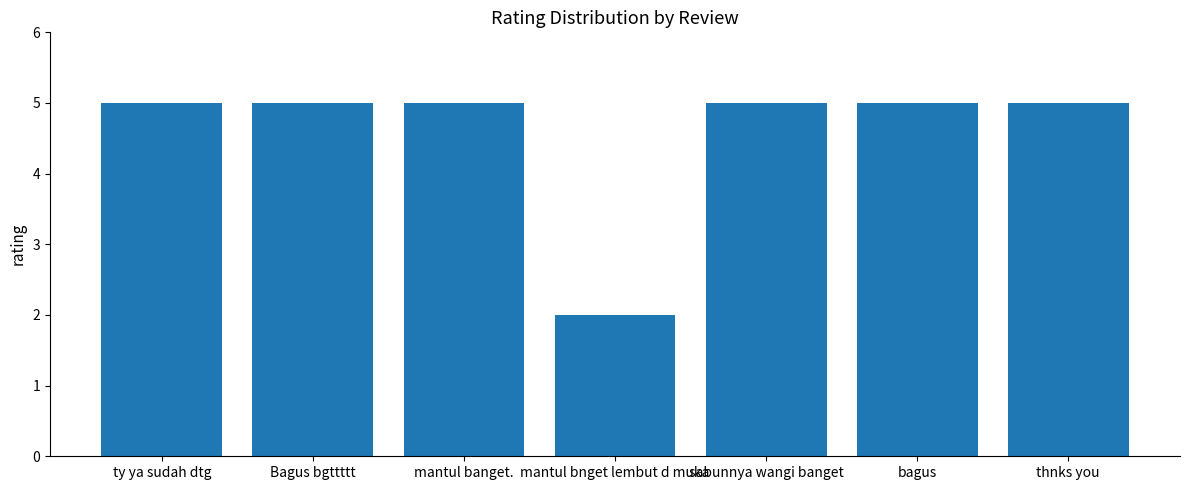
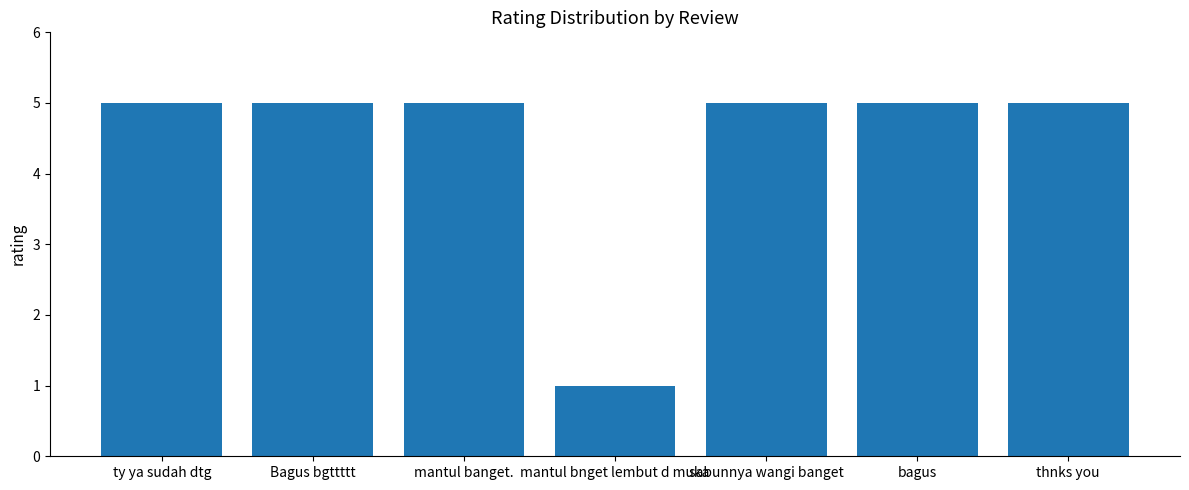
mantul bnget lembut d muka: 2 -> 1
